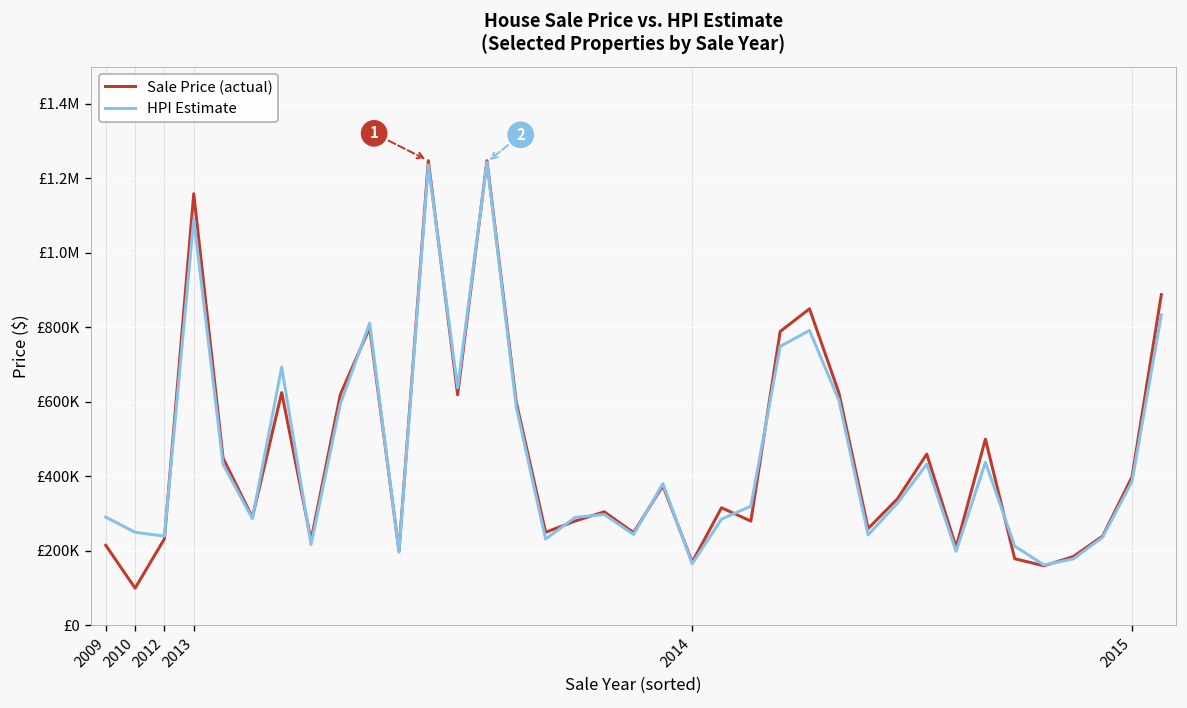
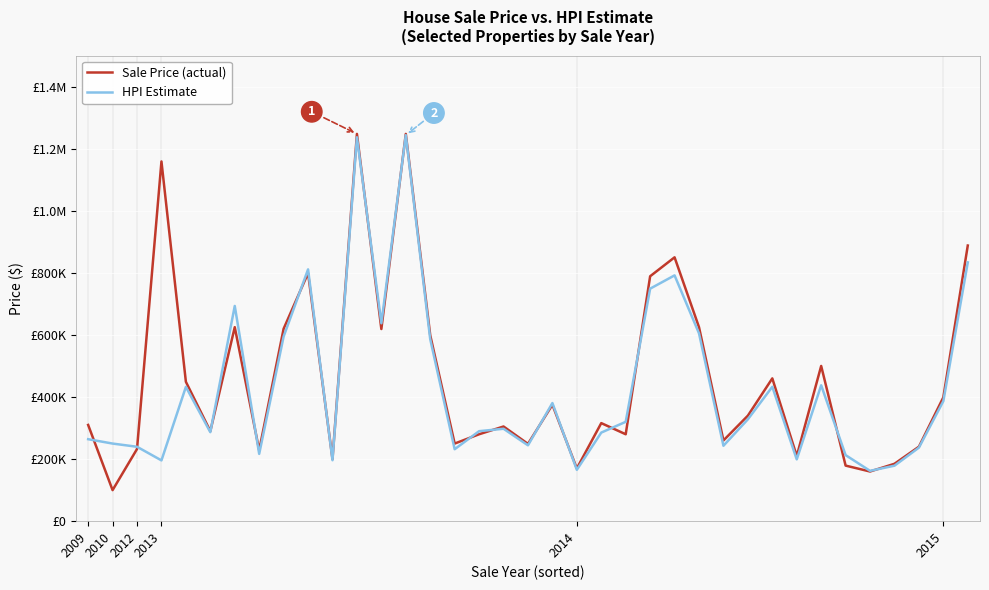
Sale Price (actual), 2009: £220000 -> £310000
HPI Estimate, 2009: £290000 -> £260000
HPI Estimate, 2013: £1090000 -> £200000
